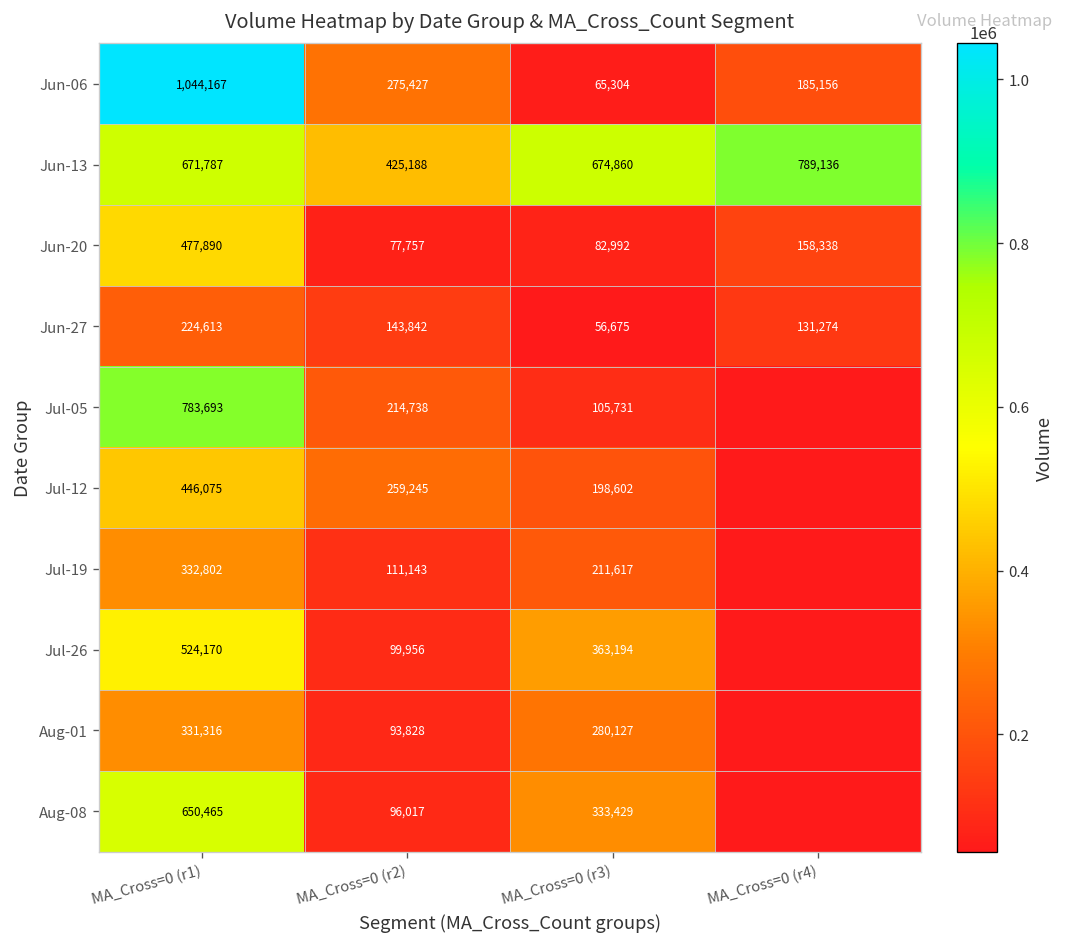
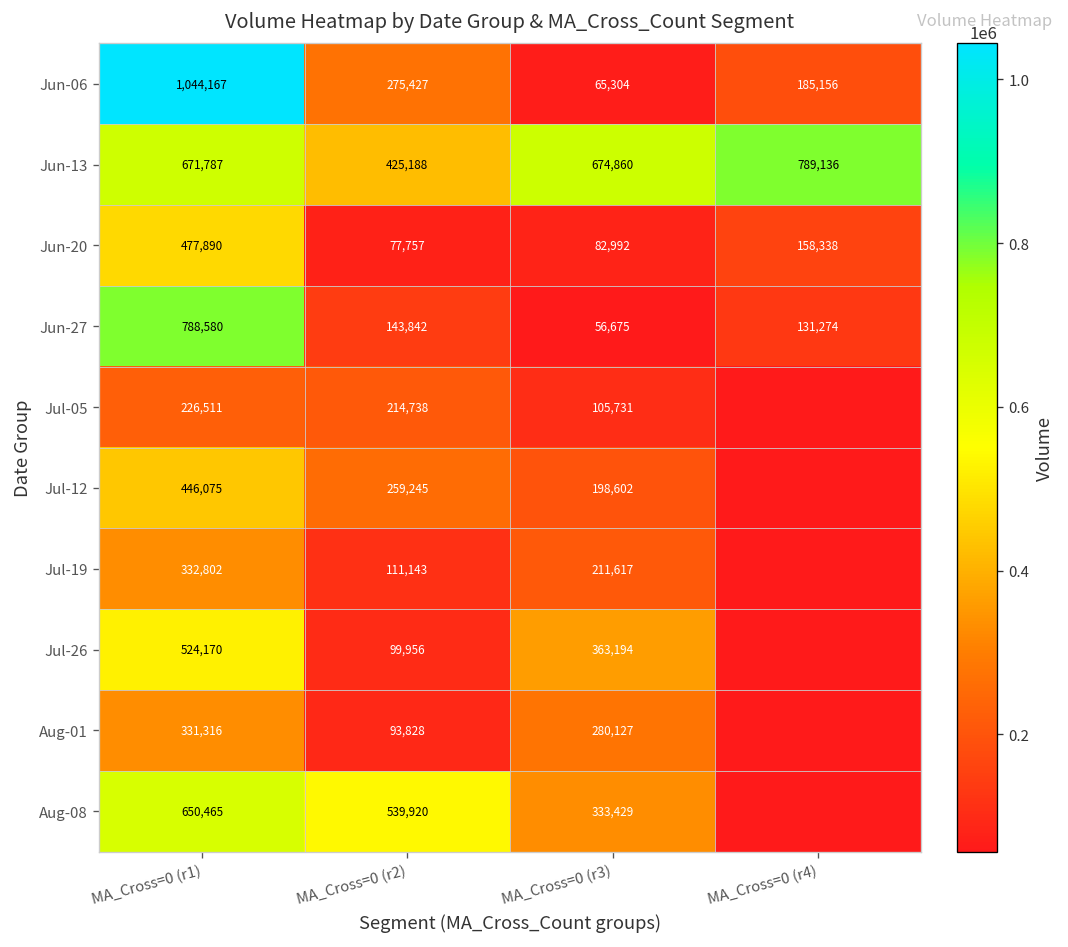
Jun-27, MA_Cross=0 (r1): 224,613 -> 788,580
Jul-05, MA_Cross=0 (r1): 783,693 -> 226,511
Aug-08, MA_Cross=0 (r2): 96,017 -> 539,920
